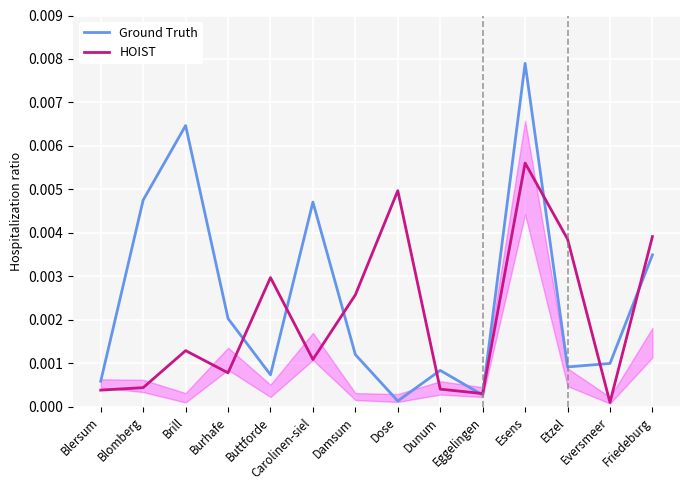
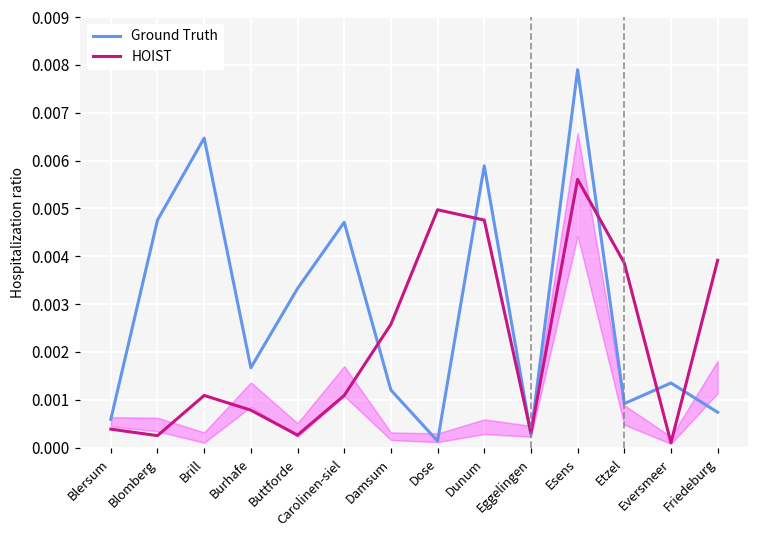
HOIST, Blomberg: 0.0004 -> 0.0002
HOIST, Brill: 0.0013 -> 0.0011
Ground Truth, Burhafe: 0.0020 -> 0.0017
Ground Truth, Buttforde: 0.0007 -> 0.0033
HOIST, Buttforde: 0.0030 -> 0.0003
Ground Truth, Dunum: 0.0008 -> 0.0059
HOIST, Dunum: 0.0004 -> 0.0048
Ground Truth, Eversmeer: 0.0010 -> 0.0014
Ground Truth, Friedeburg: 0.0035 -> 0.0007
